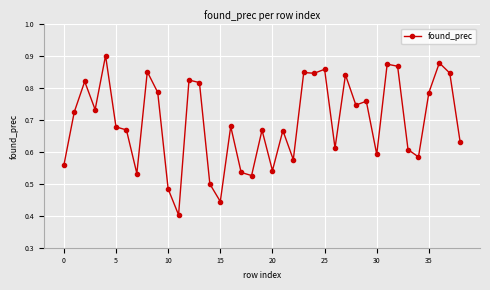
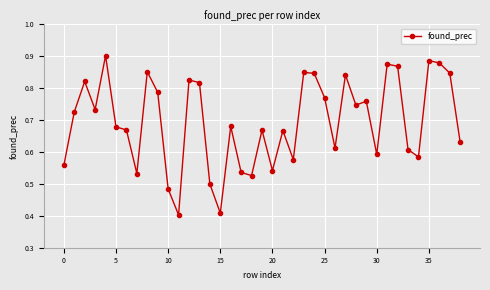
15: 0.44 -> 0.41
25: 0.86 -> 0.77
35: 0.79 -> 0.89
